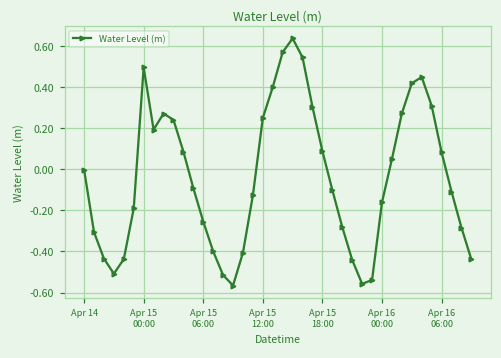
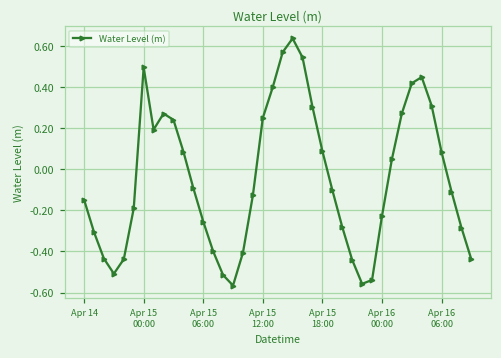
Apr 14: 0.00 -> -0.15
Apr 16 00:00: -0.16 -> -0.23
